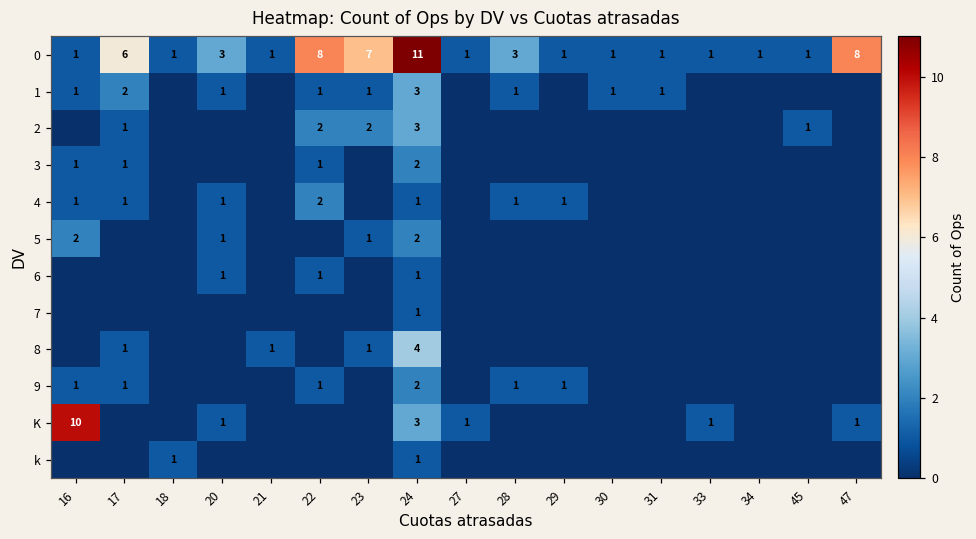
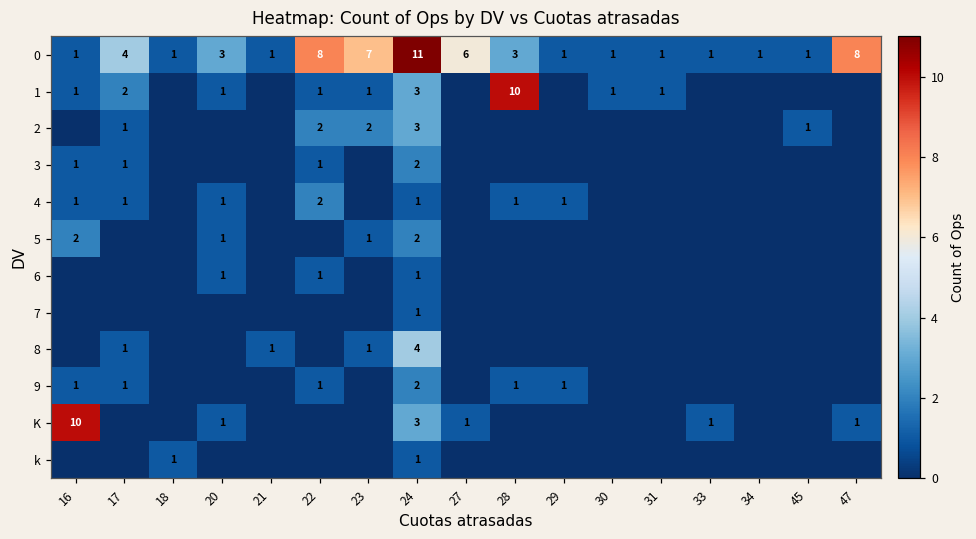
0, 17: 6 -> 4
0, 27: 1 -> 6
1, 28: 1 -> 10
